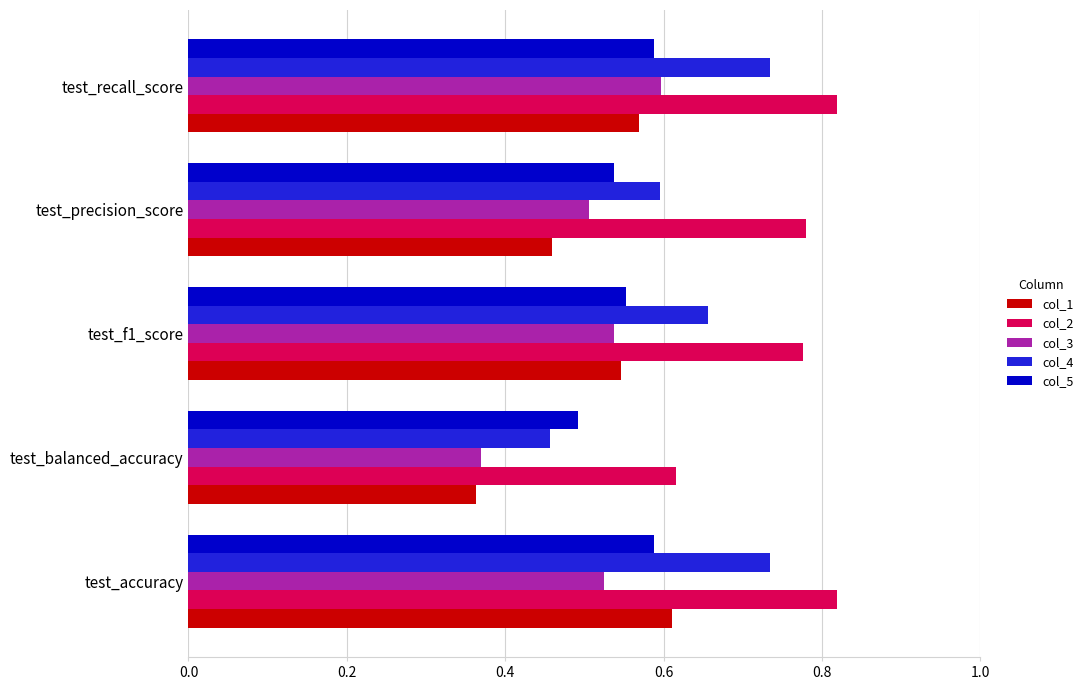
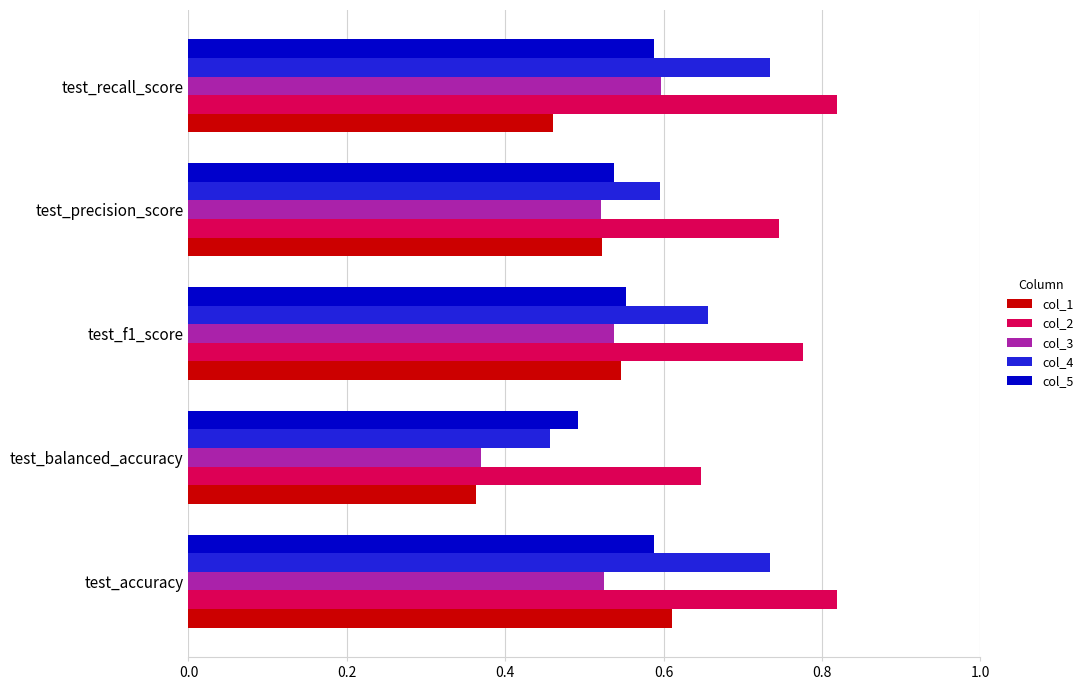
col_1, test_recall_score: 0.57 -> 0.46
col_3, test_precision_score: 0.51 -> 0.52
col_2, test_precision_score: 0.78 -> 0.75
col_1, test_precision_score: 0.46 -> 0.52
col_2, test_balanced_accuracy: 0.62 -> 0.65
